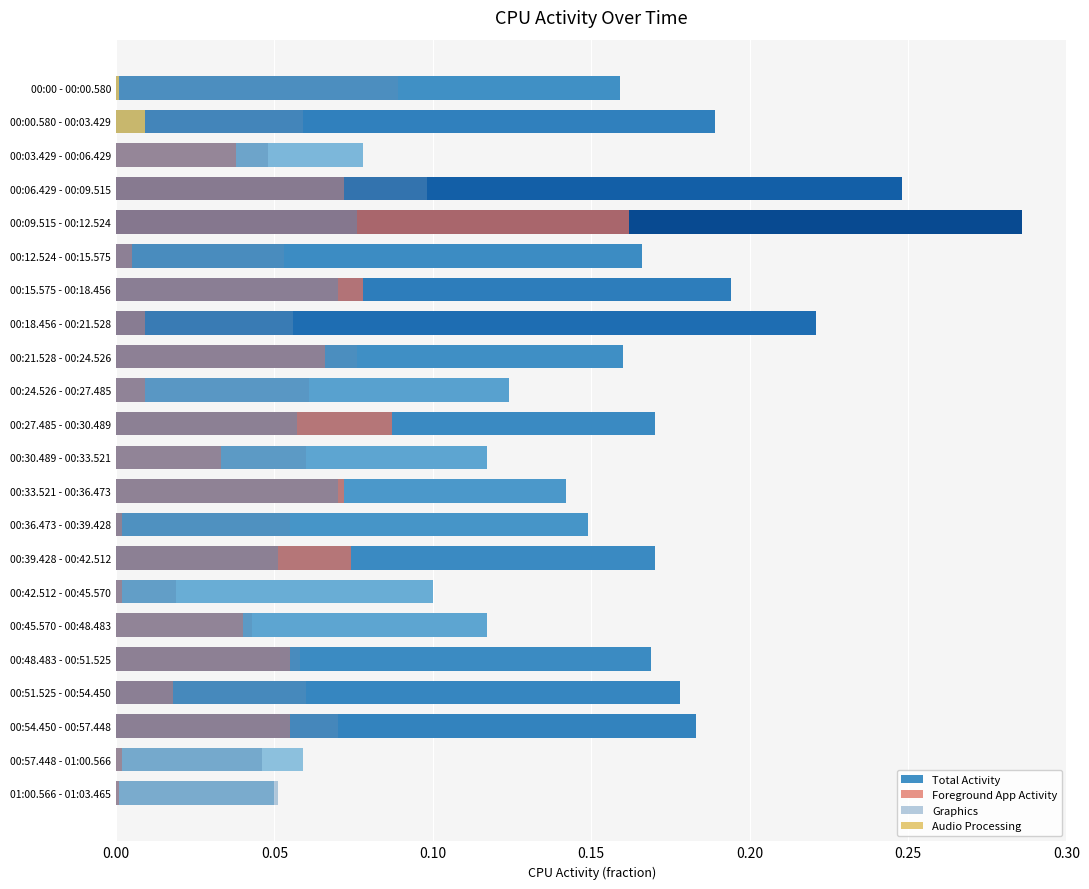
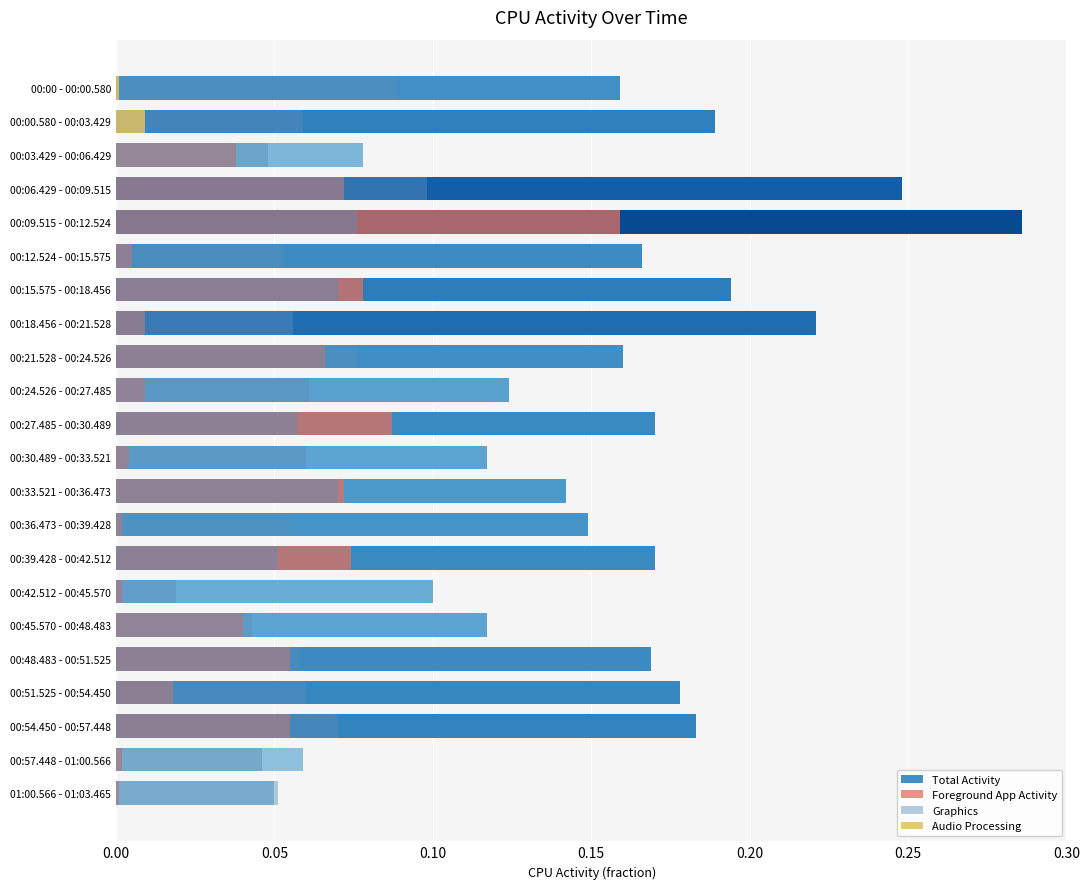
Foreground App Activity, 00:09.515 - 00:12.524: 0.162 -> 0.159
Foreground App Activity, 00:30.489 - 00:33.521: 0.033 -> 0.004
